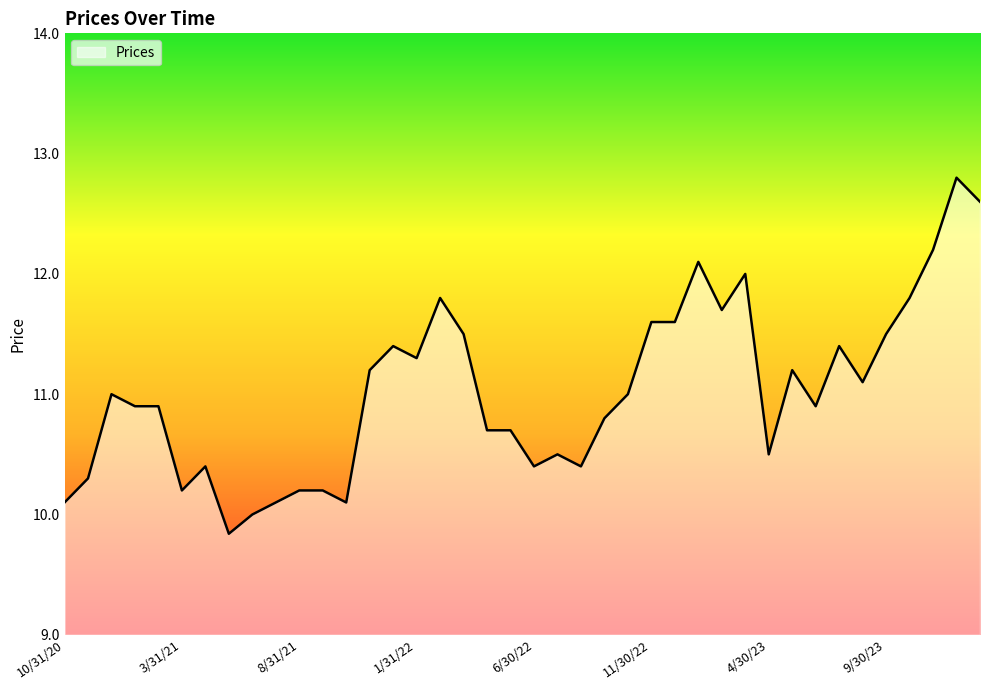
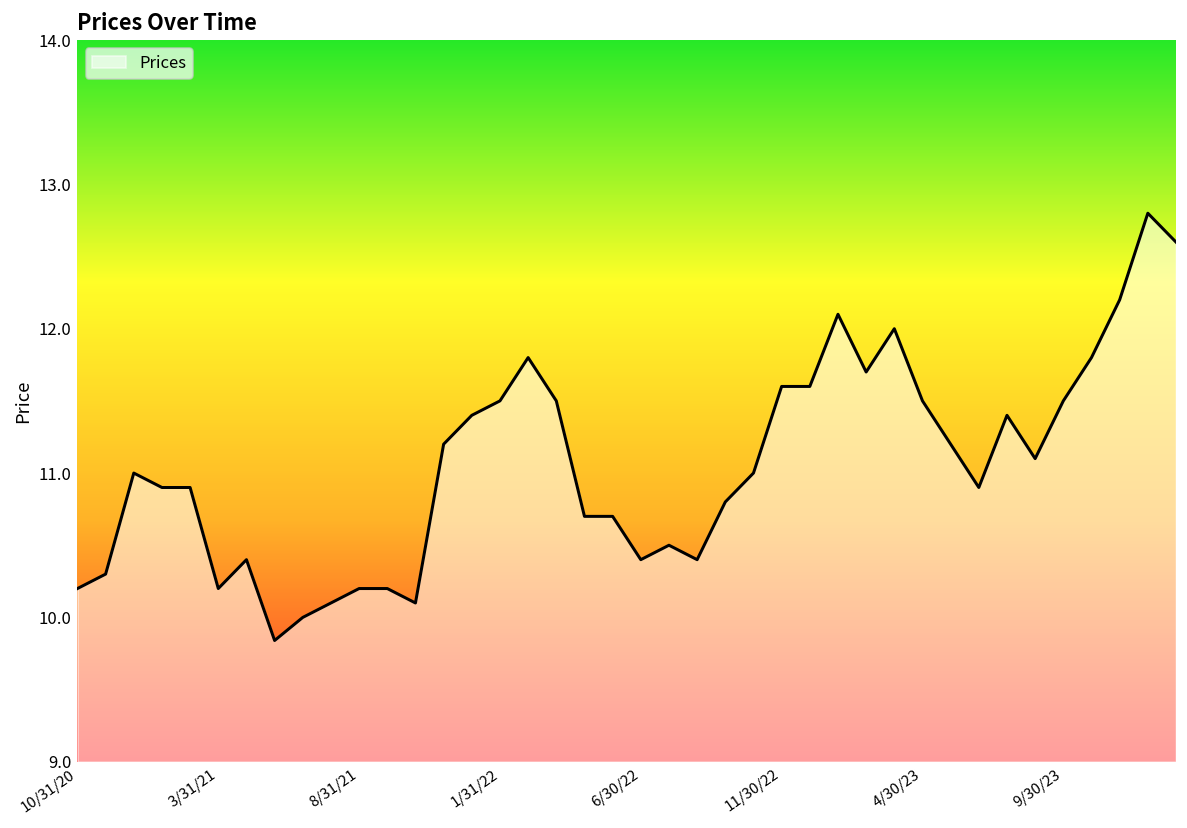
10/31/20: 10.1 -> 10.2
1/31/22: 11.3 -> 11.5
4/30/23: 10.5 -> 11.5
